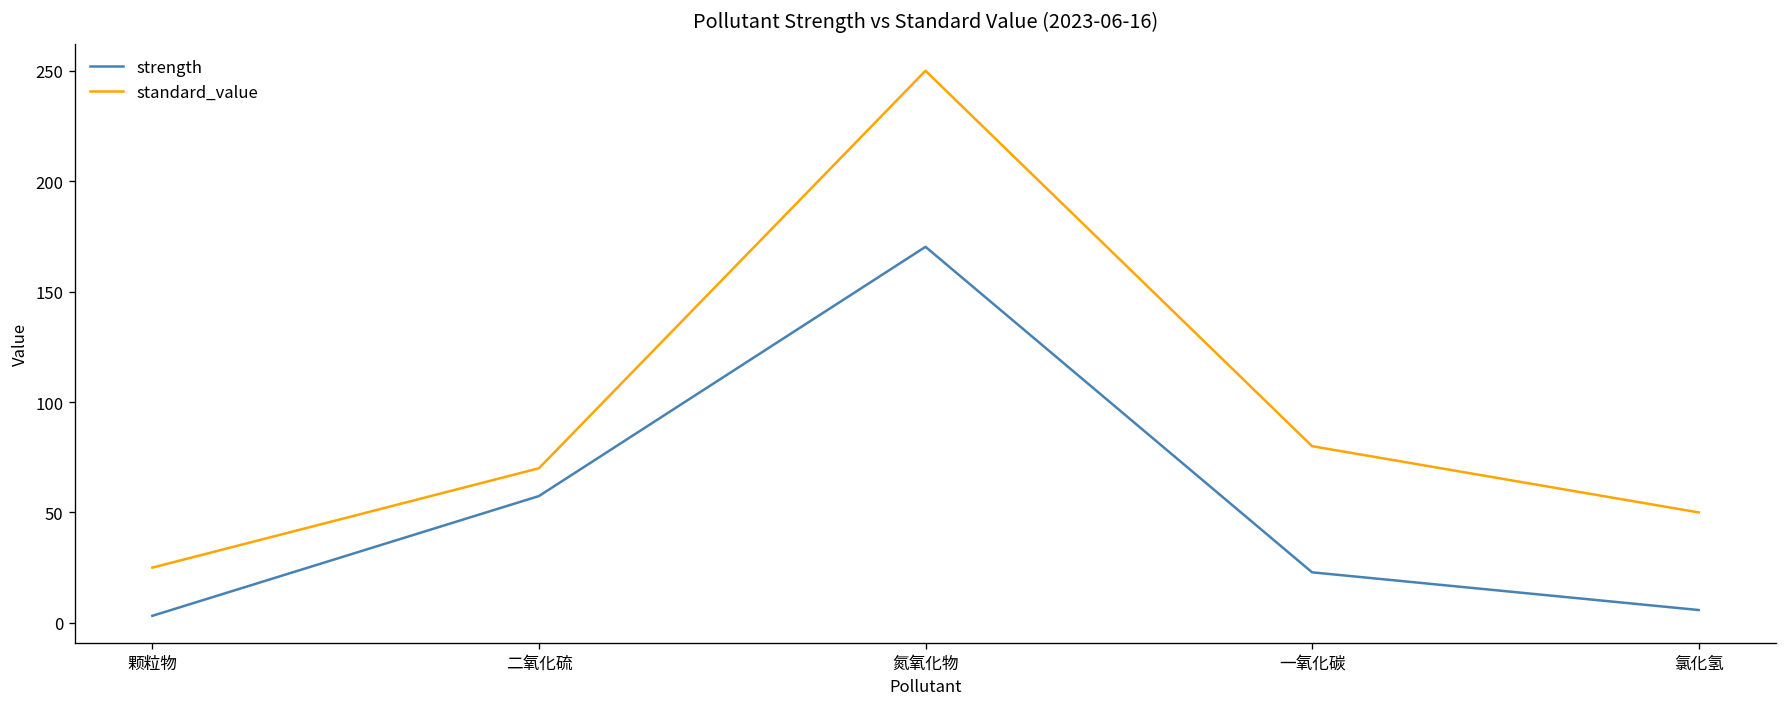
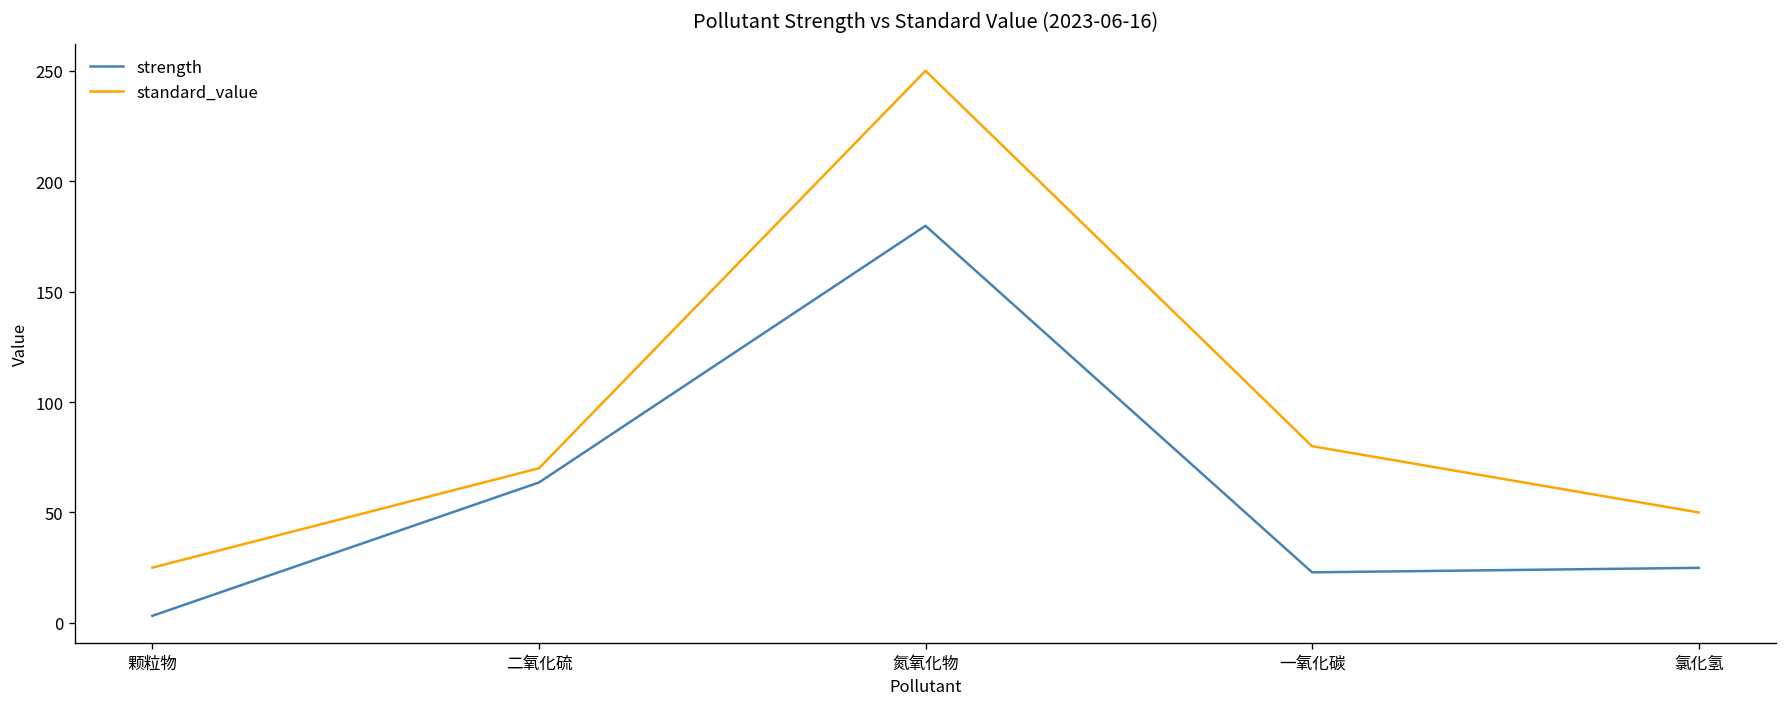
strength, 二氧化硫: 57 -> 64
strength, 氮氧化物: 170 -> 180
strength, 氯化氢: 6 -> 25
